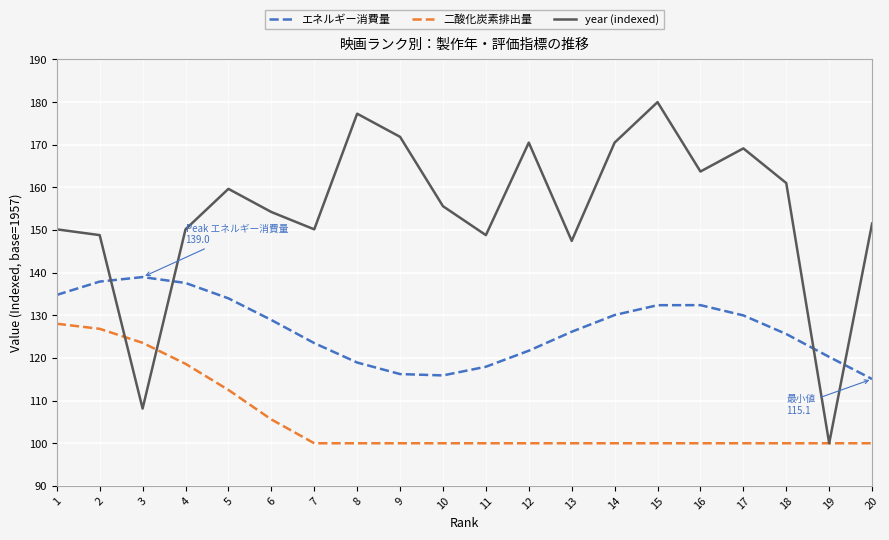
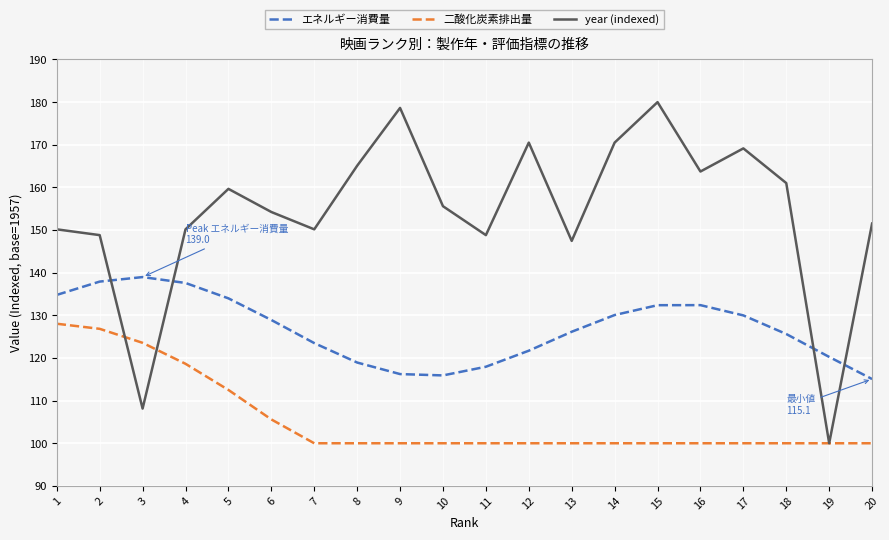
year (indexed), 8: 177 -> 165
year (indexed), 9: 172 -> 179
